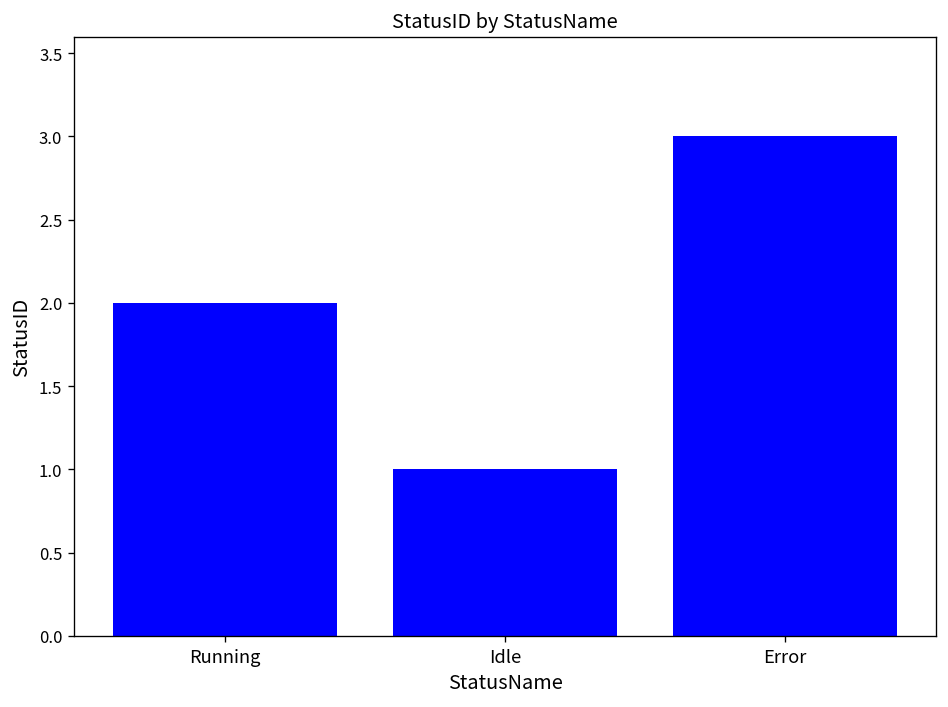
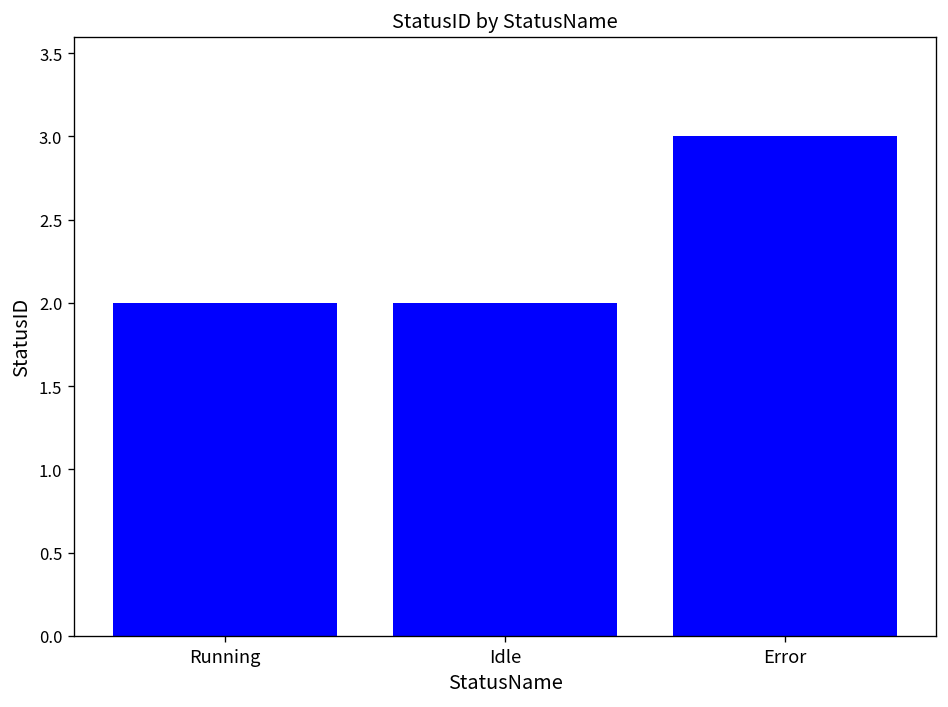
Idle: 1 -> 2
